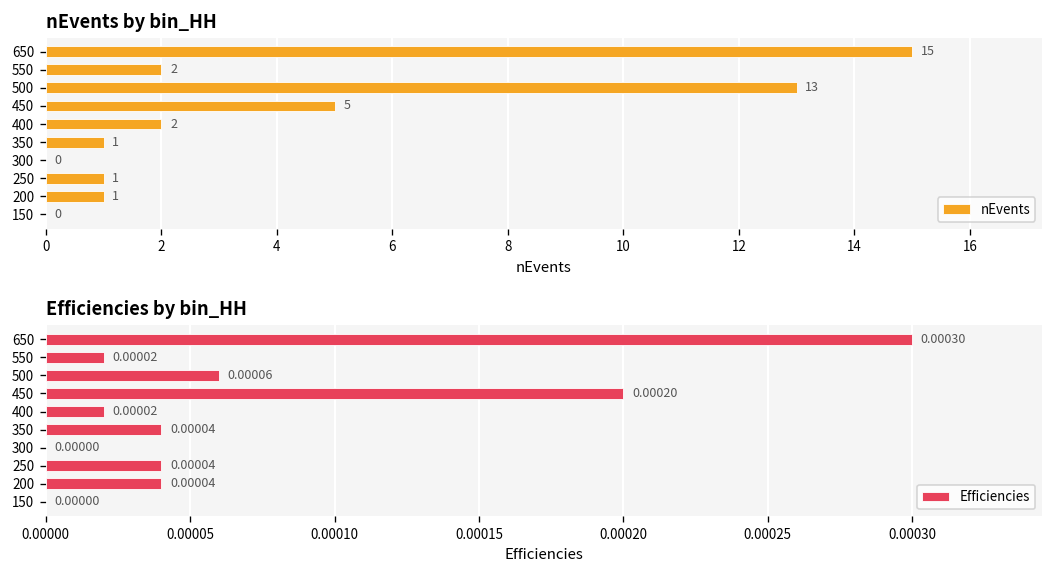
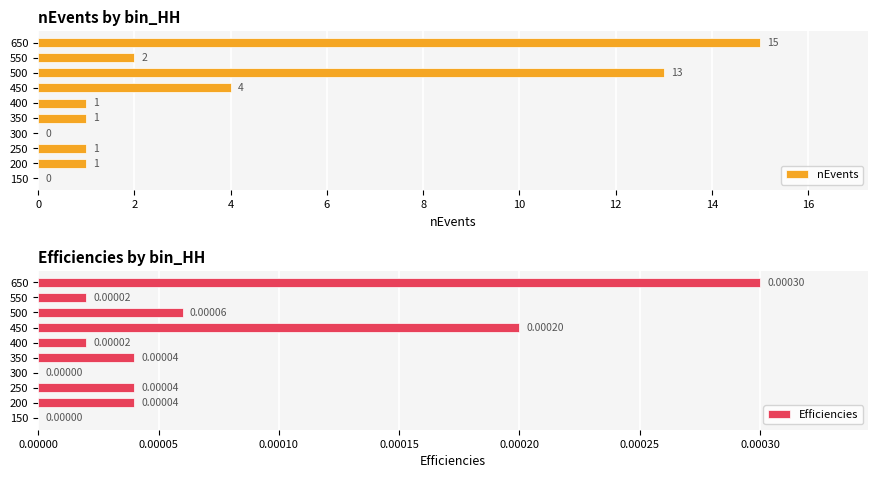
nEvents by bin_HH, 450: 5 -> 4
nEvents by bin_HH, 400: 2 -> 1
